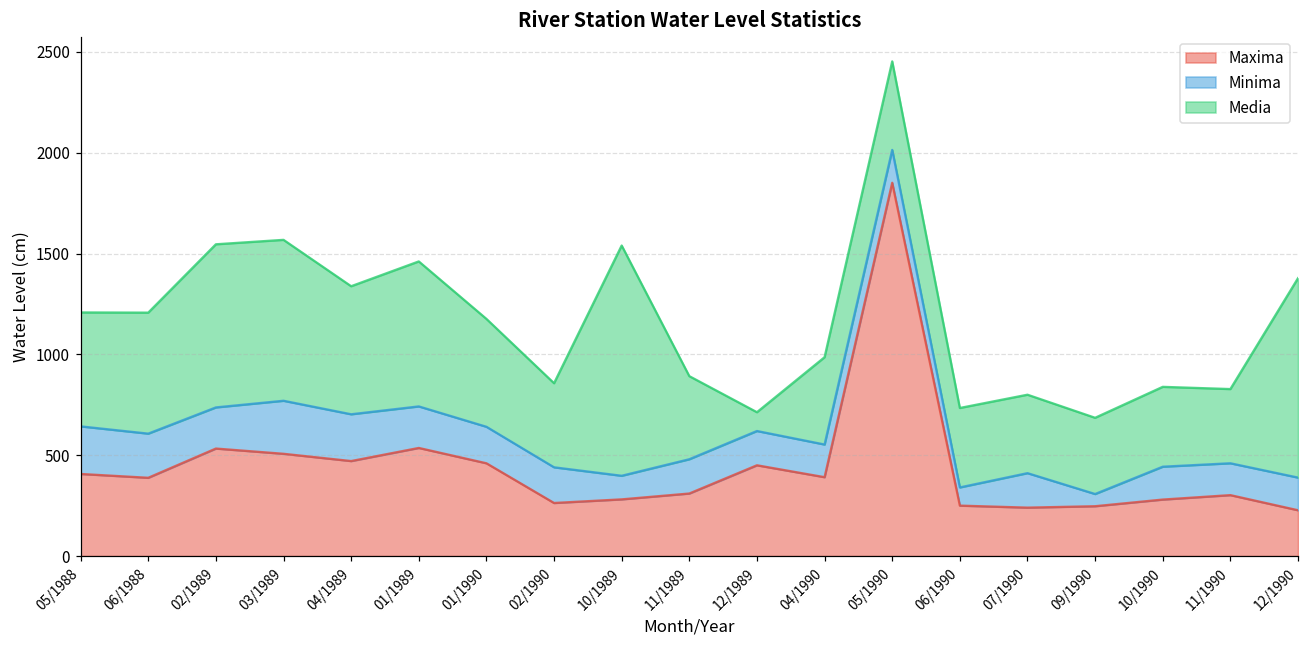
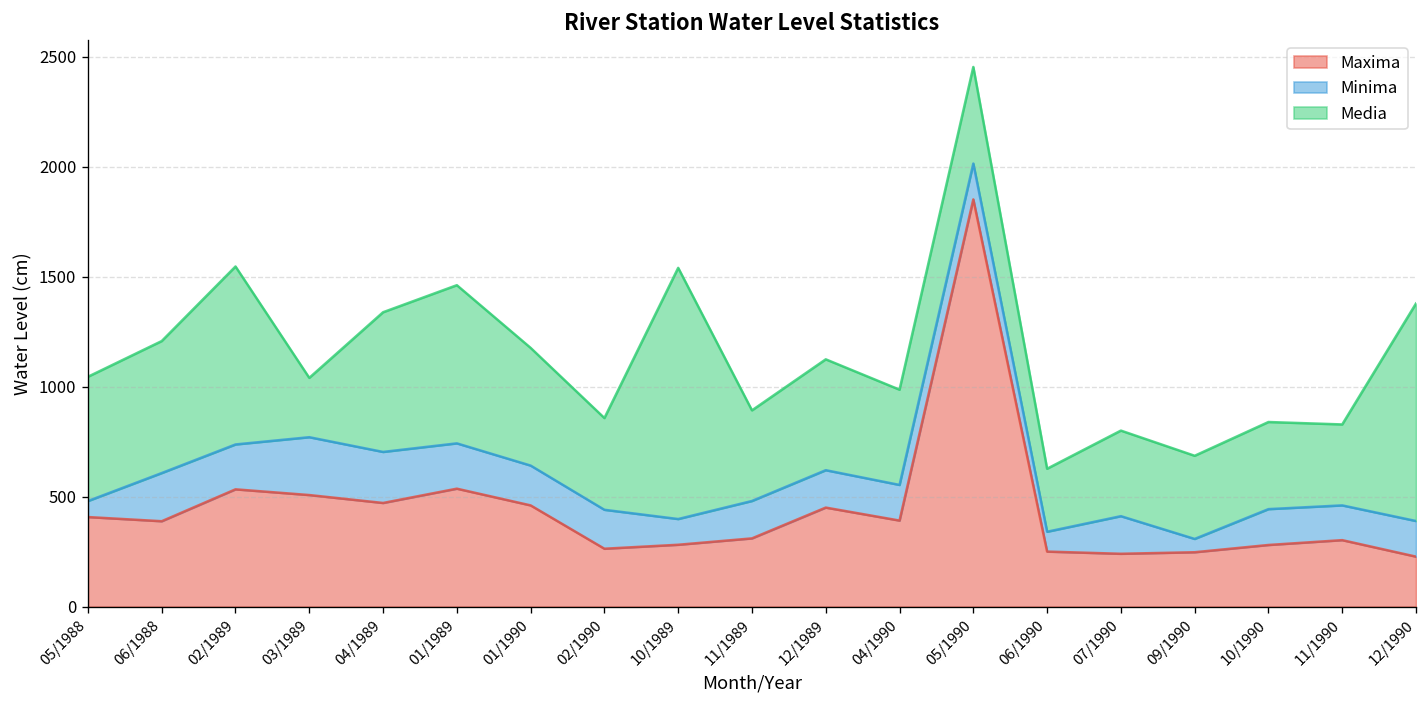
Minima, 05/1988: 240 -> 70
Media, 03/1989: 800 -> 270
Media, 12/1989: 90 -> 500
Media, 06/1990: 390 -> 290
